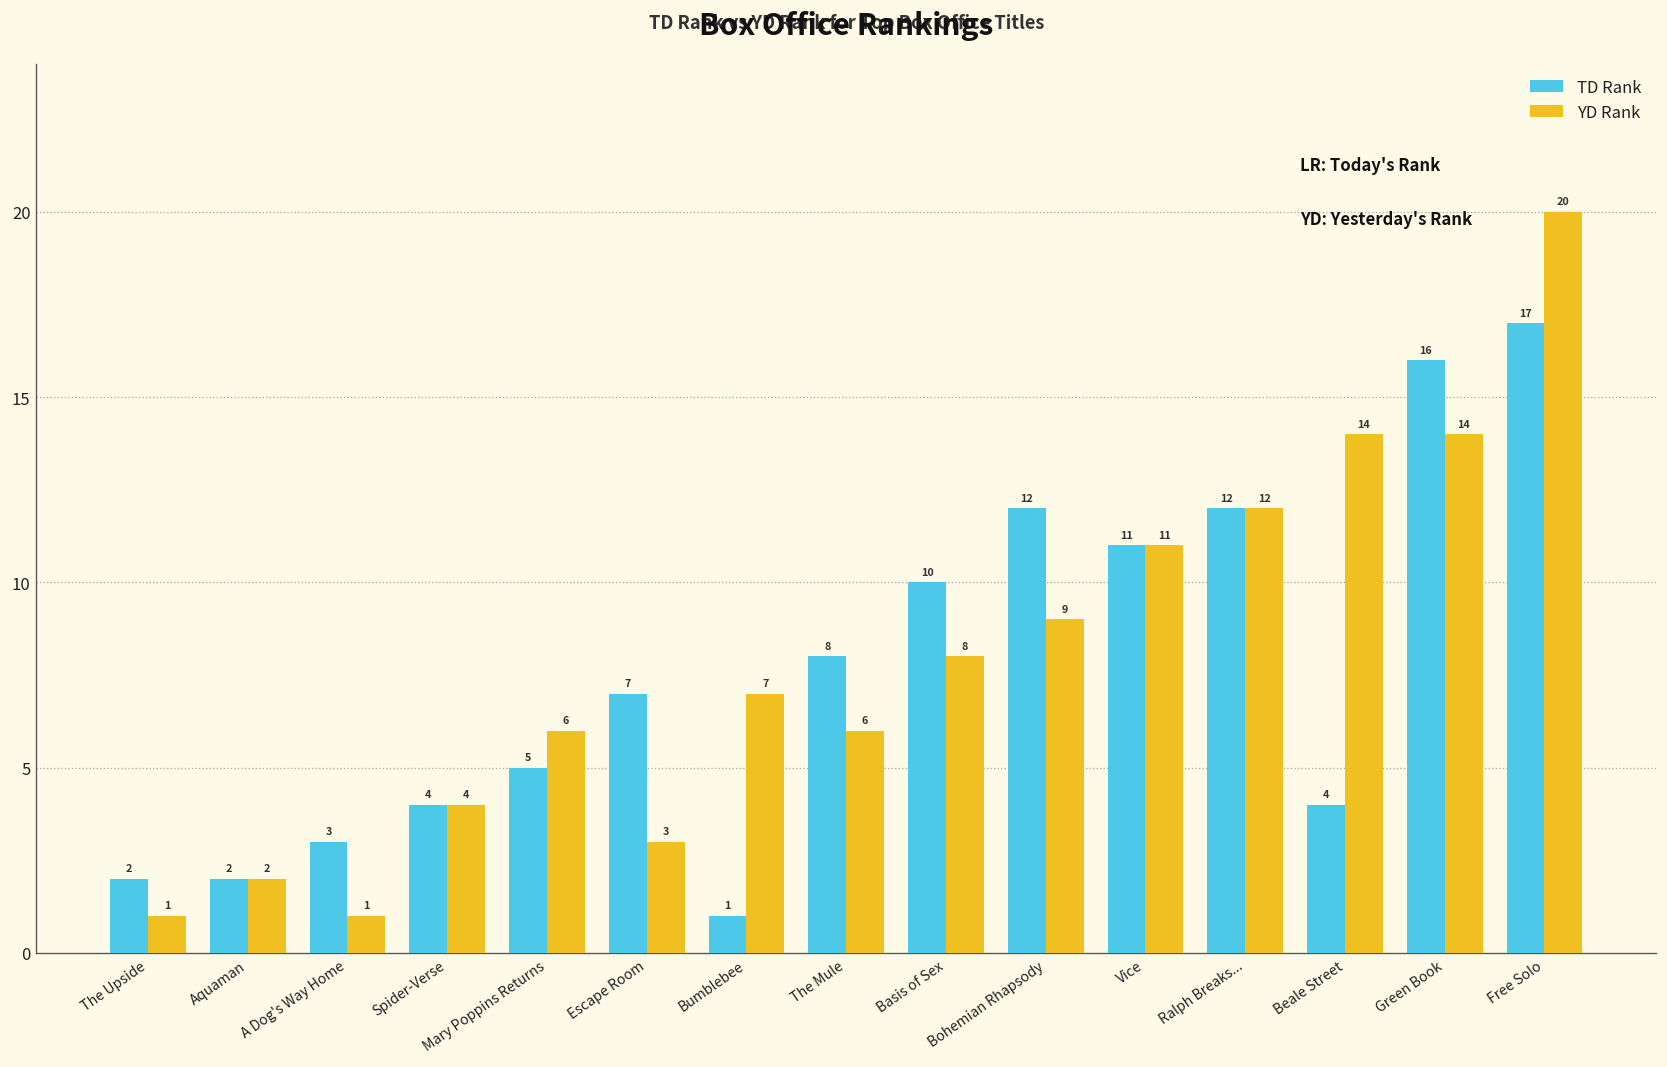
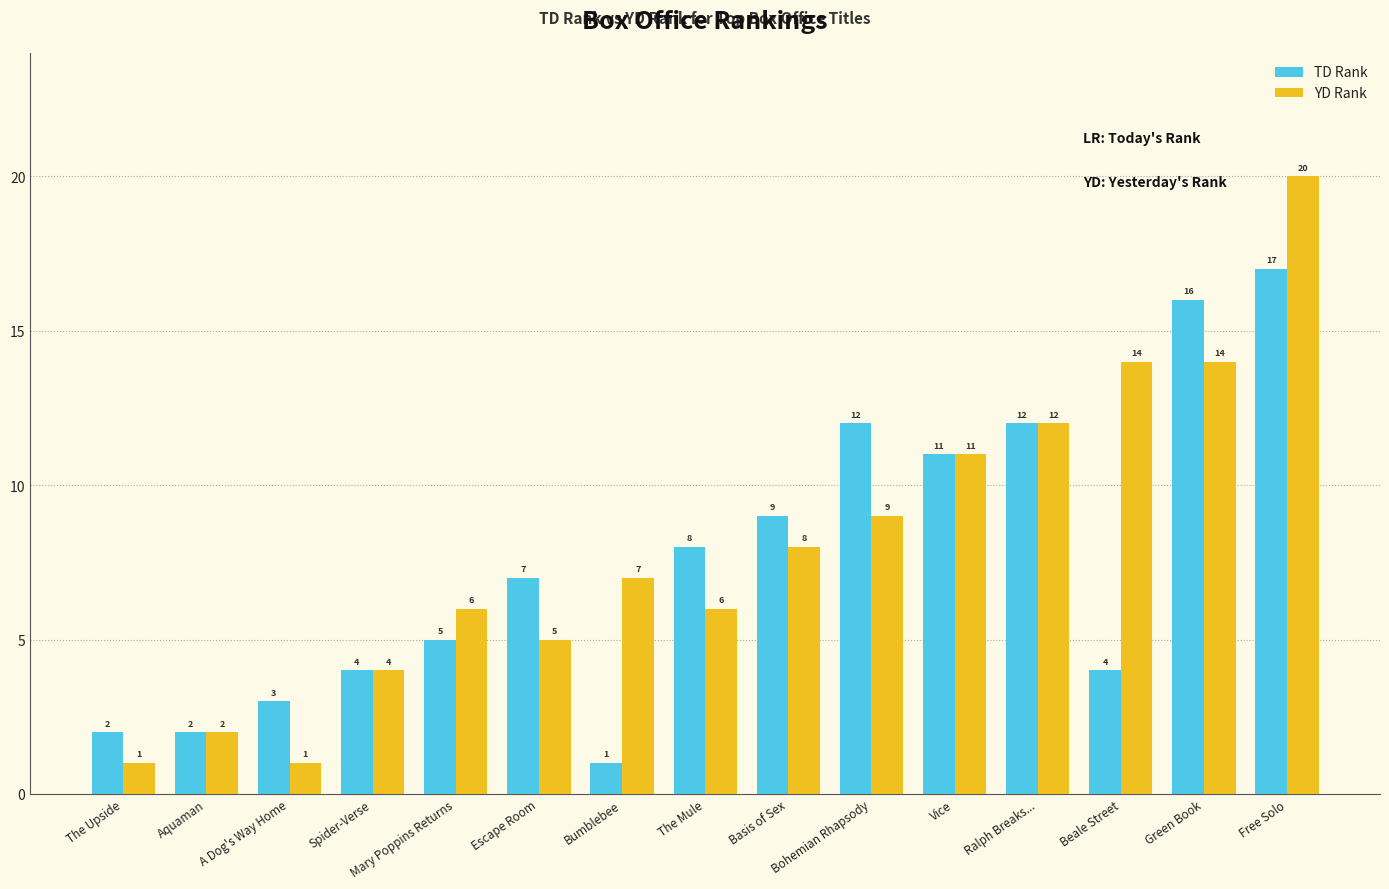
YD Rank, Escape Room: 3 -> 5
TD Rank, Basis of Sex: 10 -> 9
